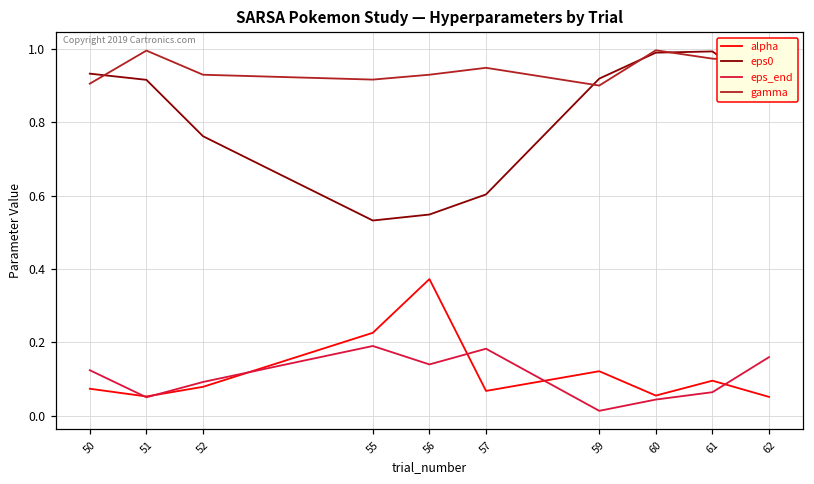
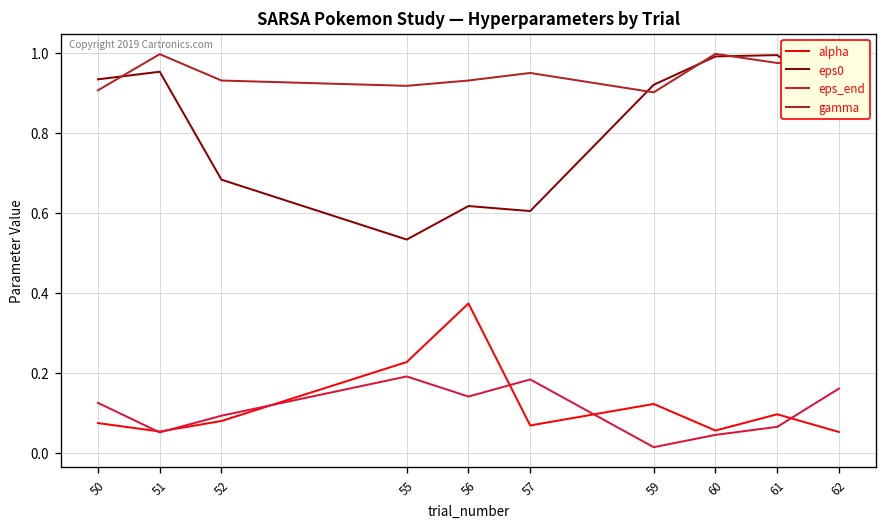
eps0, 51: 0.92 -> 0.95
eps0, 52: 0.76 -> 0.68
eps0, 56: 0.55 -> 0.62
